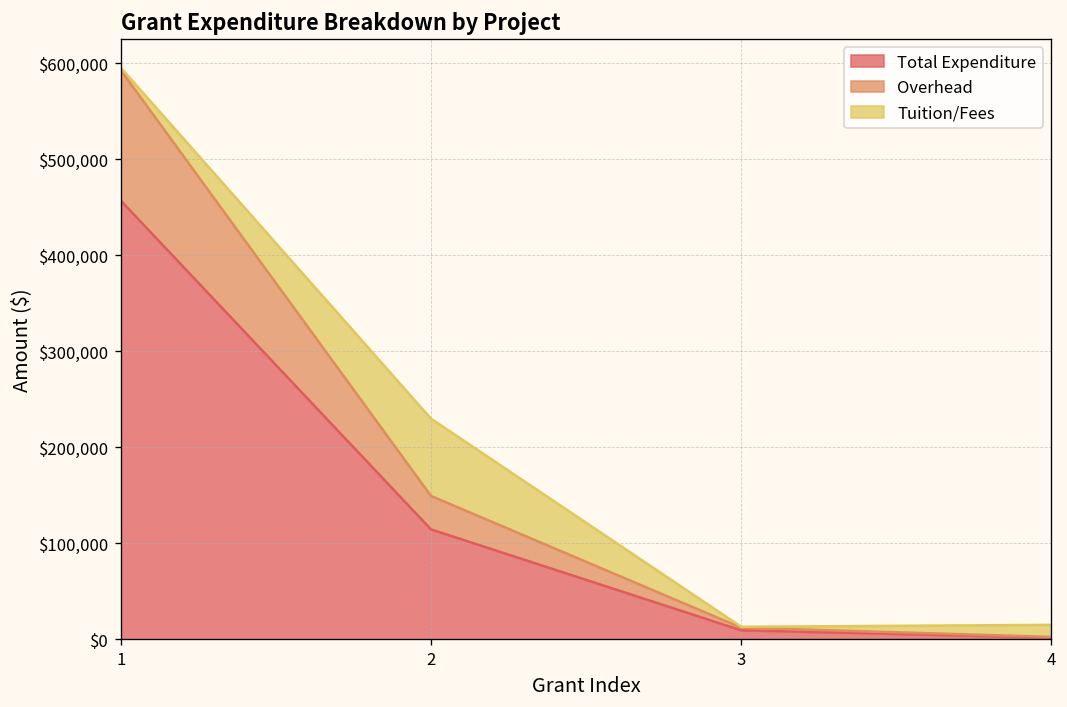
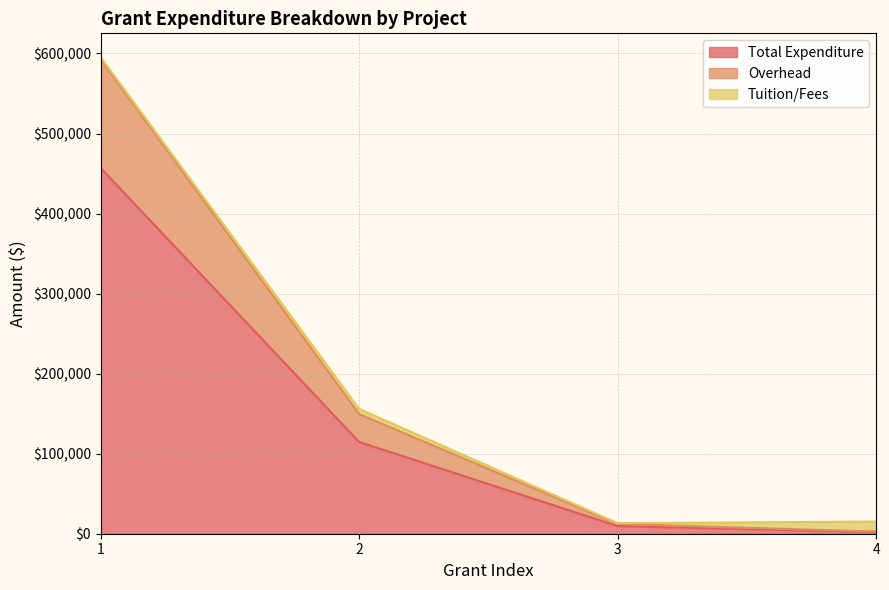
Tuition/Fees, 2: $80,000 -> $10,000
